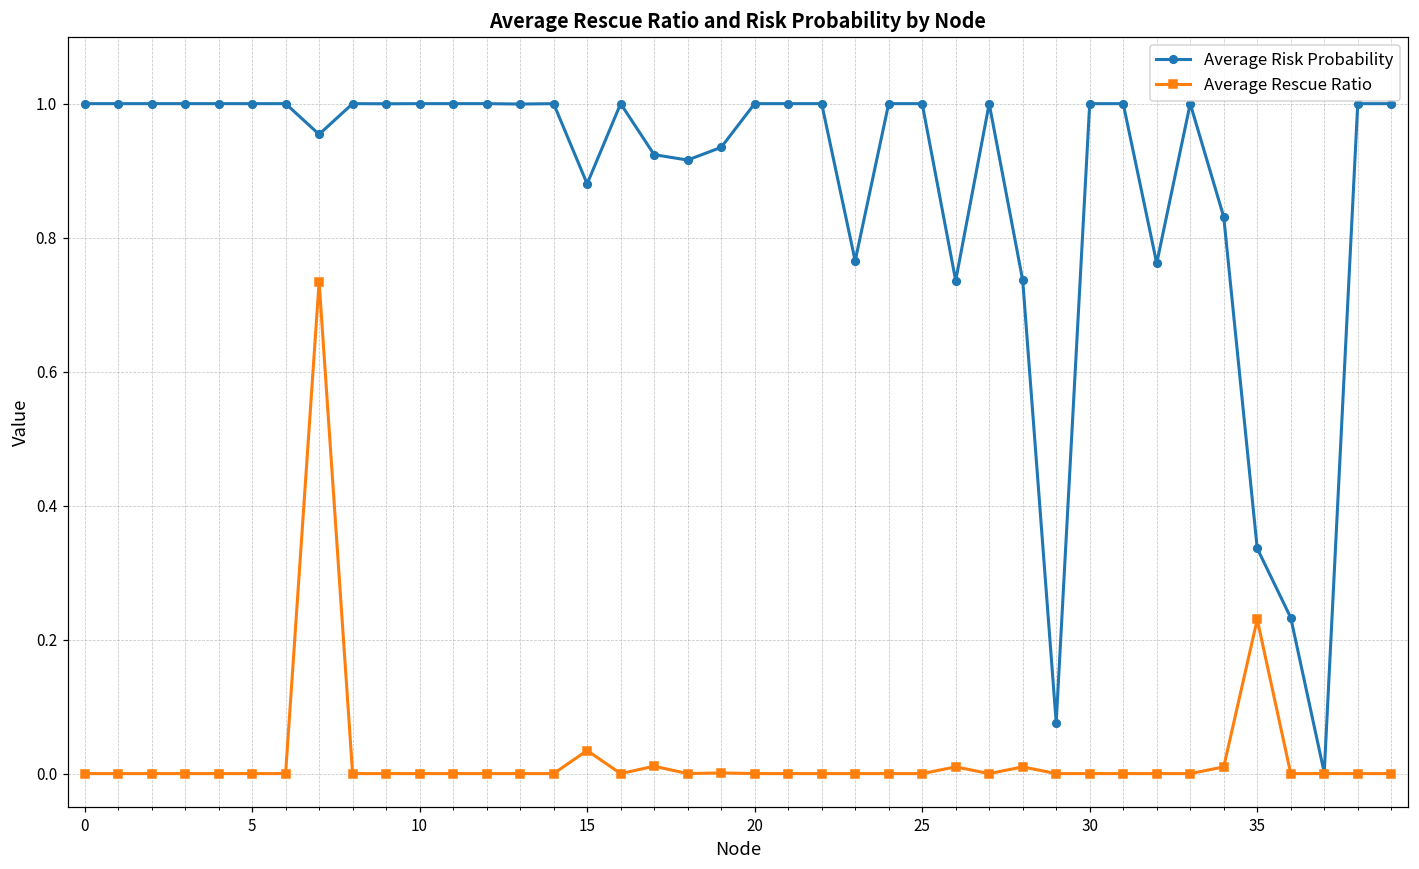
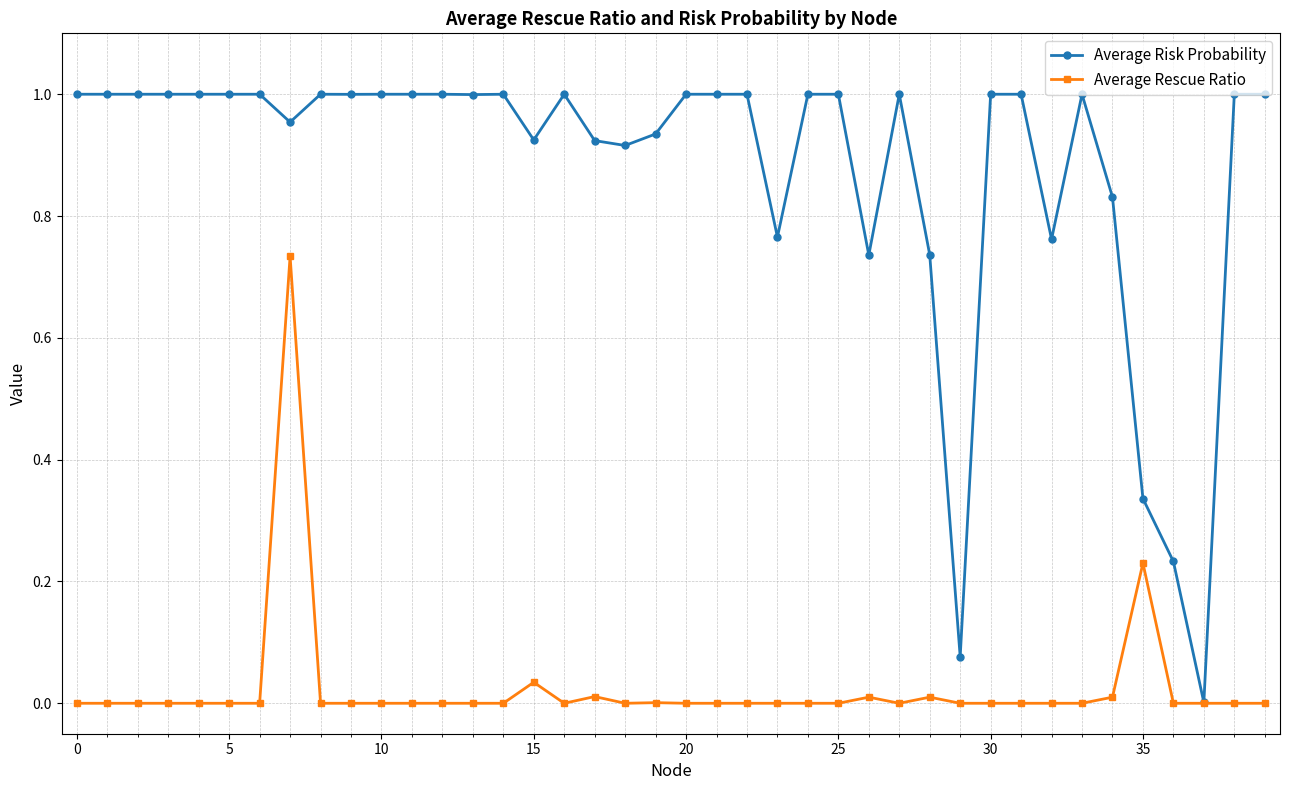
Average Risk Probability, 15: 0.88 -> 0.92
